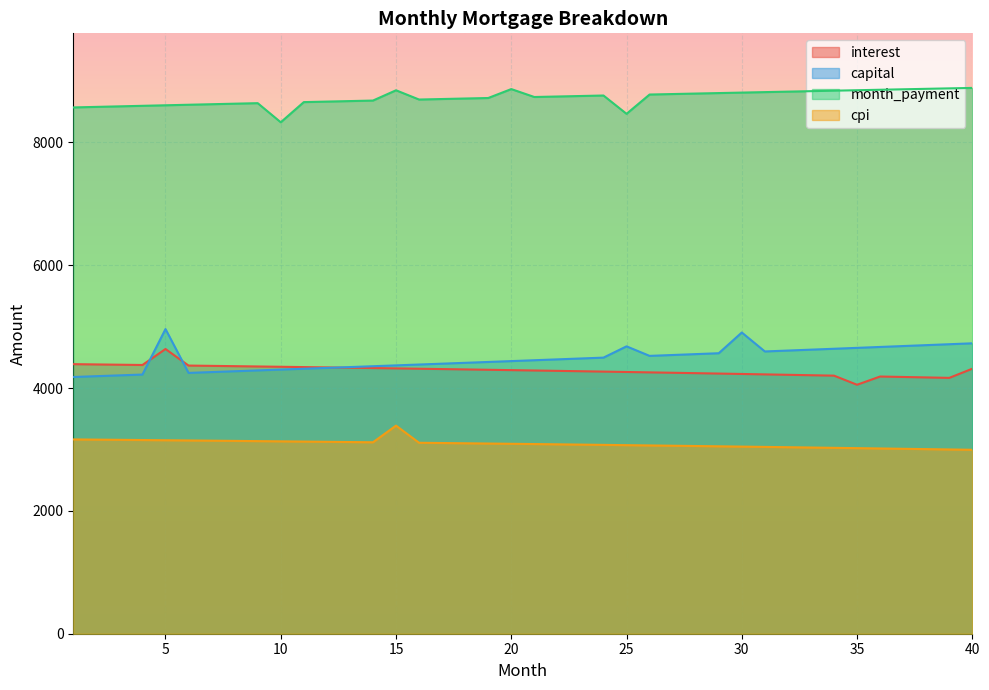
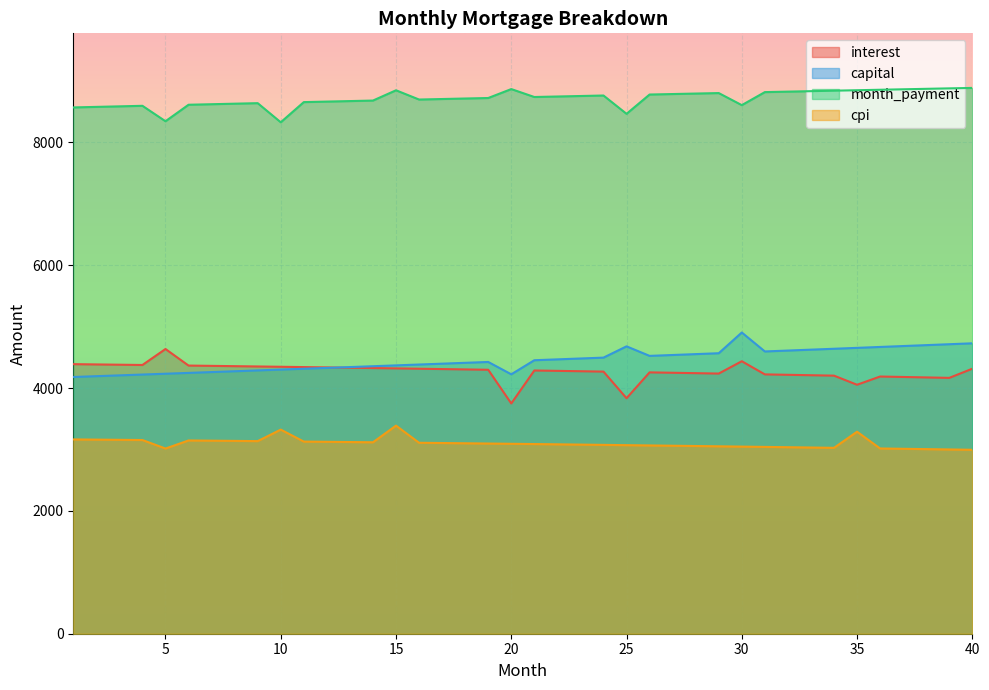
capital, 5: 5000 -> 4200
month_payment, 5: 8600 -> 8300
cpi, 5: 3200 -> 3000
cpi, 10: 3100 -> 3300
interest, 20: 4300 -> 3700
capital, 20: 4400 -> 4200
interest, 25: 4300 -> 3800
interest, 30: 4200 -> 4400
month_payment, 30: 8800 -> 8600
cpi, 35: 3000 -> 3300
